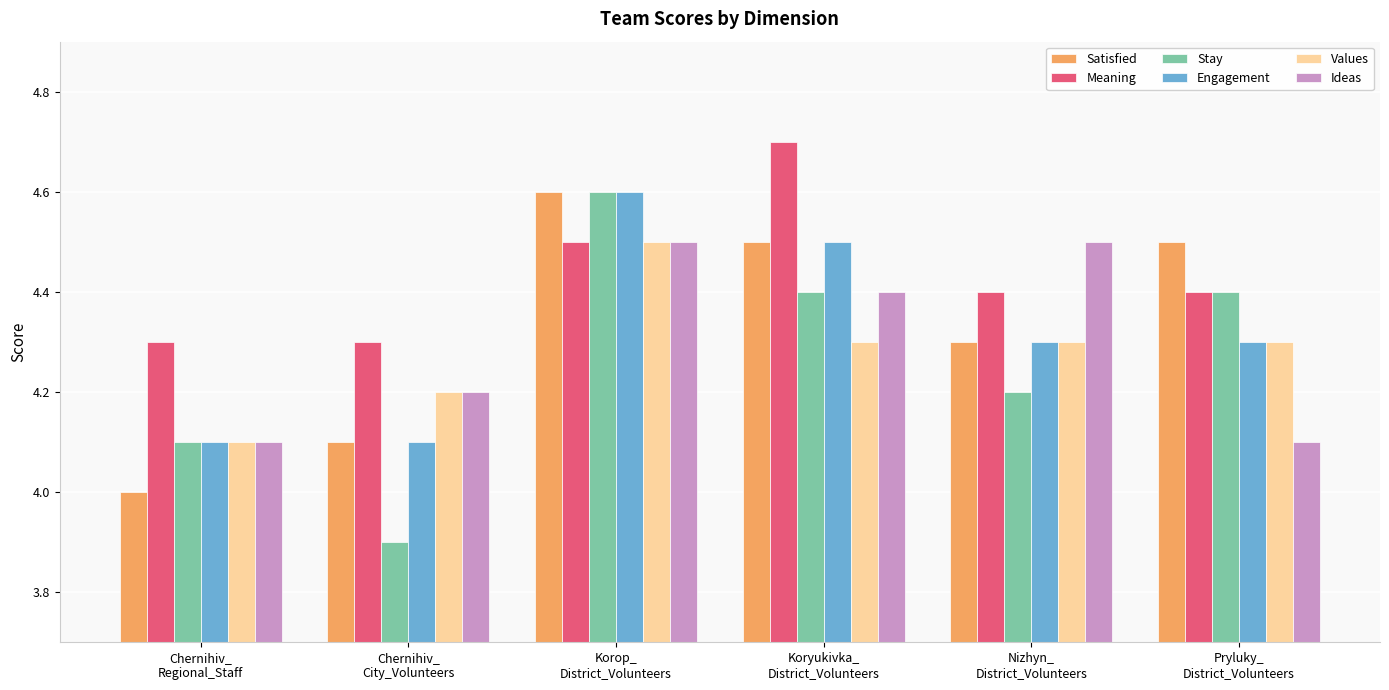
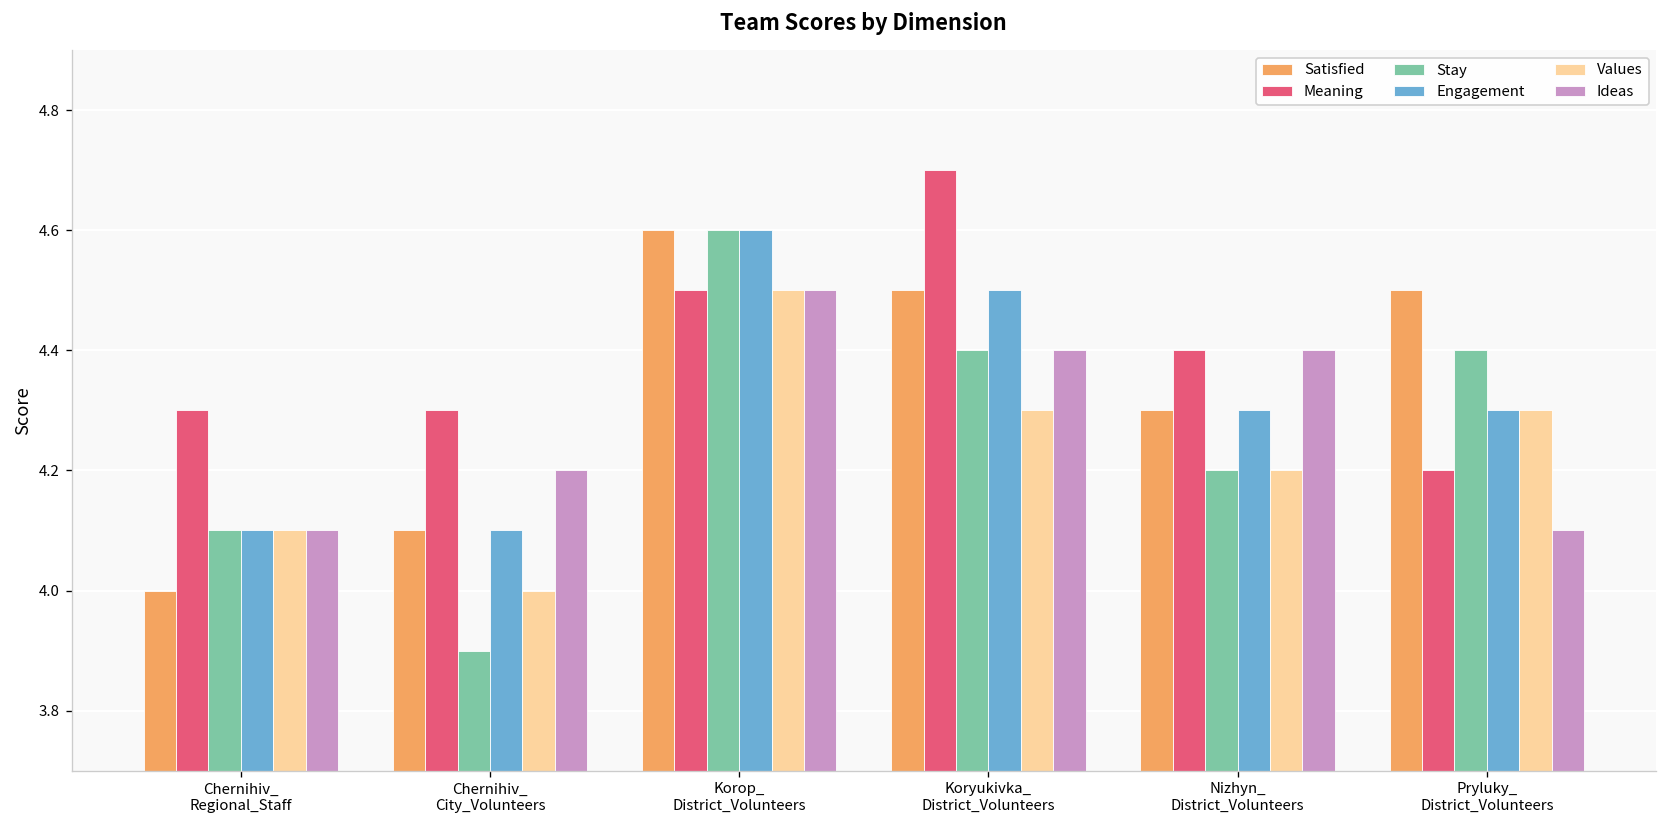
Values, Chernihiv_ City_Volunteers: 4.2 -> 4.0
Values, Nizhyn_ District_Volunteers: 4.3 -> 4.2
Ideas, Nizhyn_ District_Volunteers: 4.5 -> 4.4
Meaning, Pryluky_ District_Volunteers: 4.4 -> 4.2
